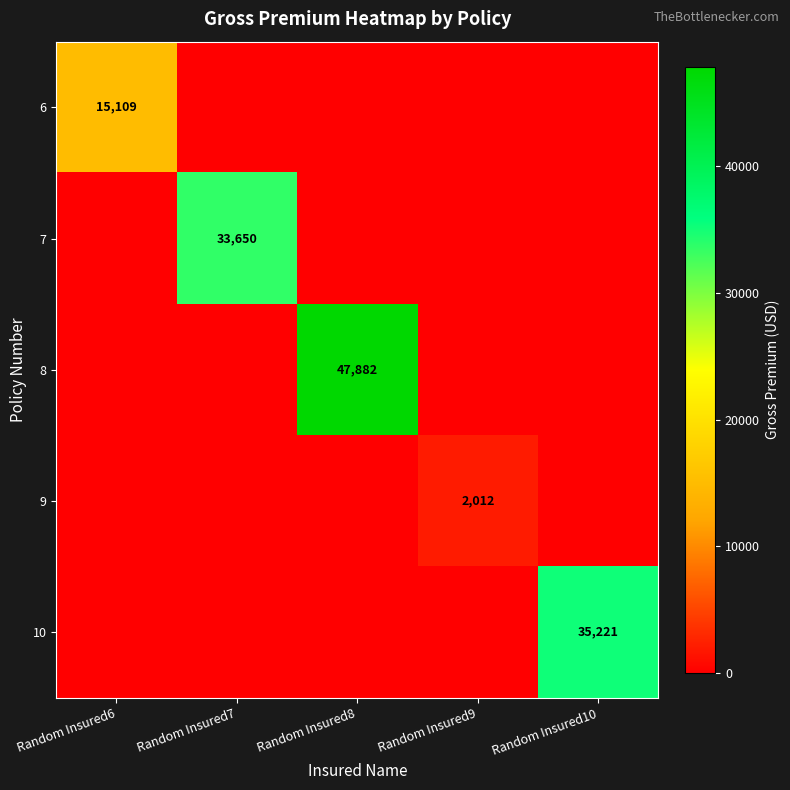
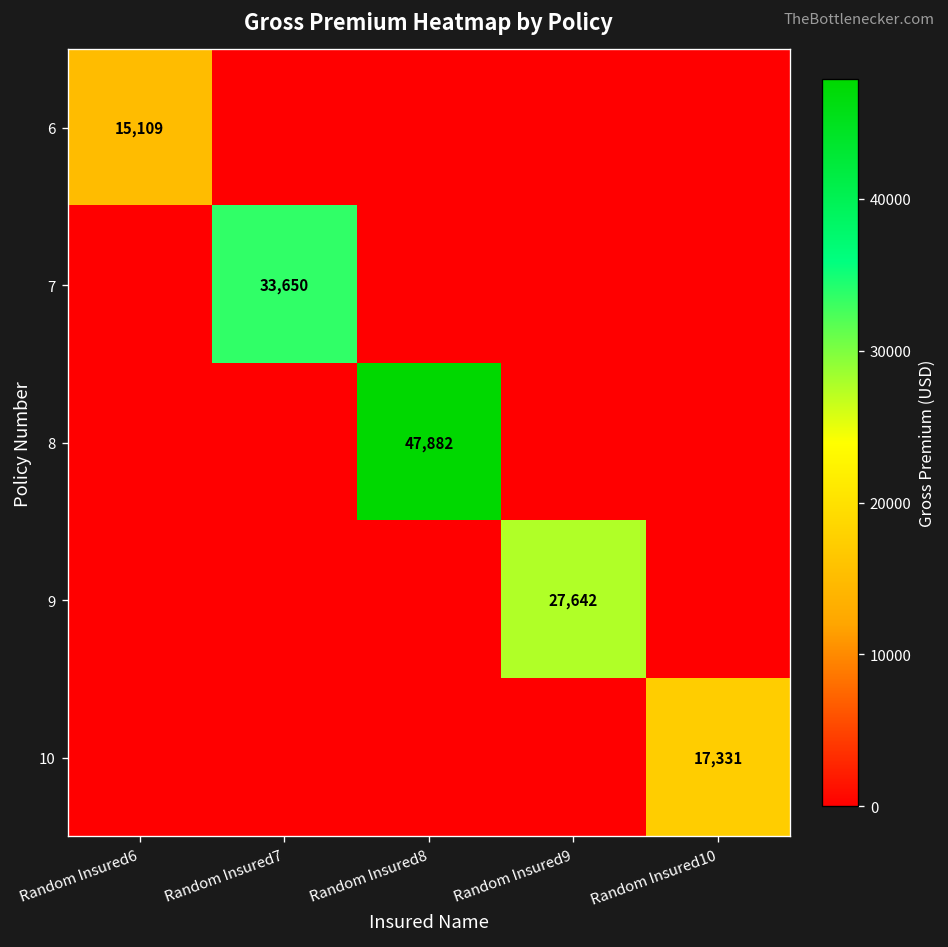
9, Random Insured9: 2,012 -> 27,642
10, Random Insured10: 35,221 -> 17,331
